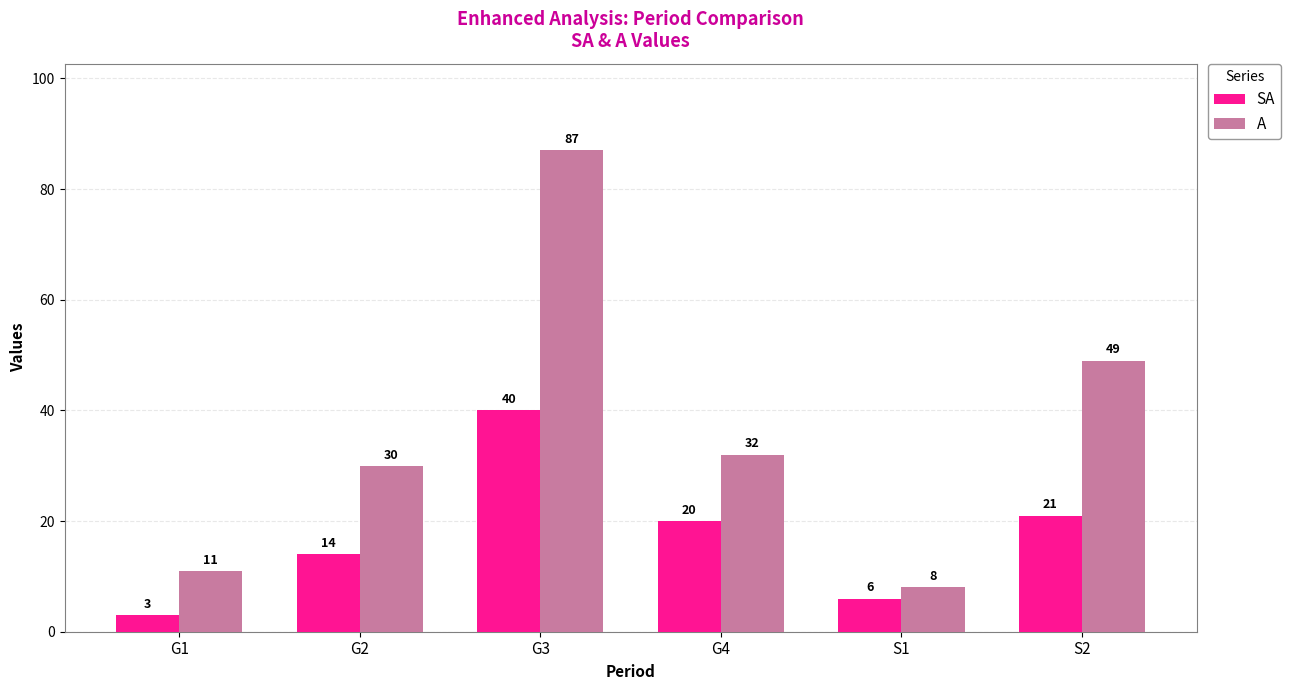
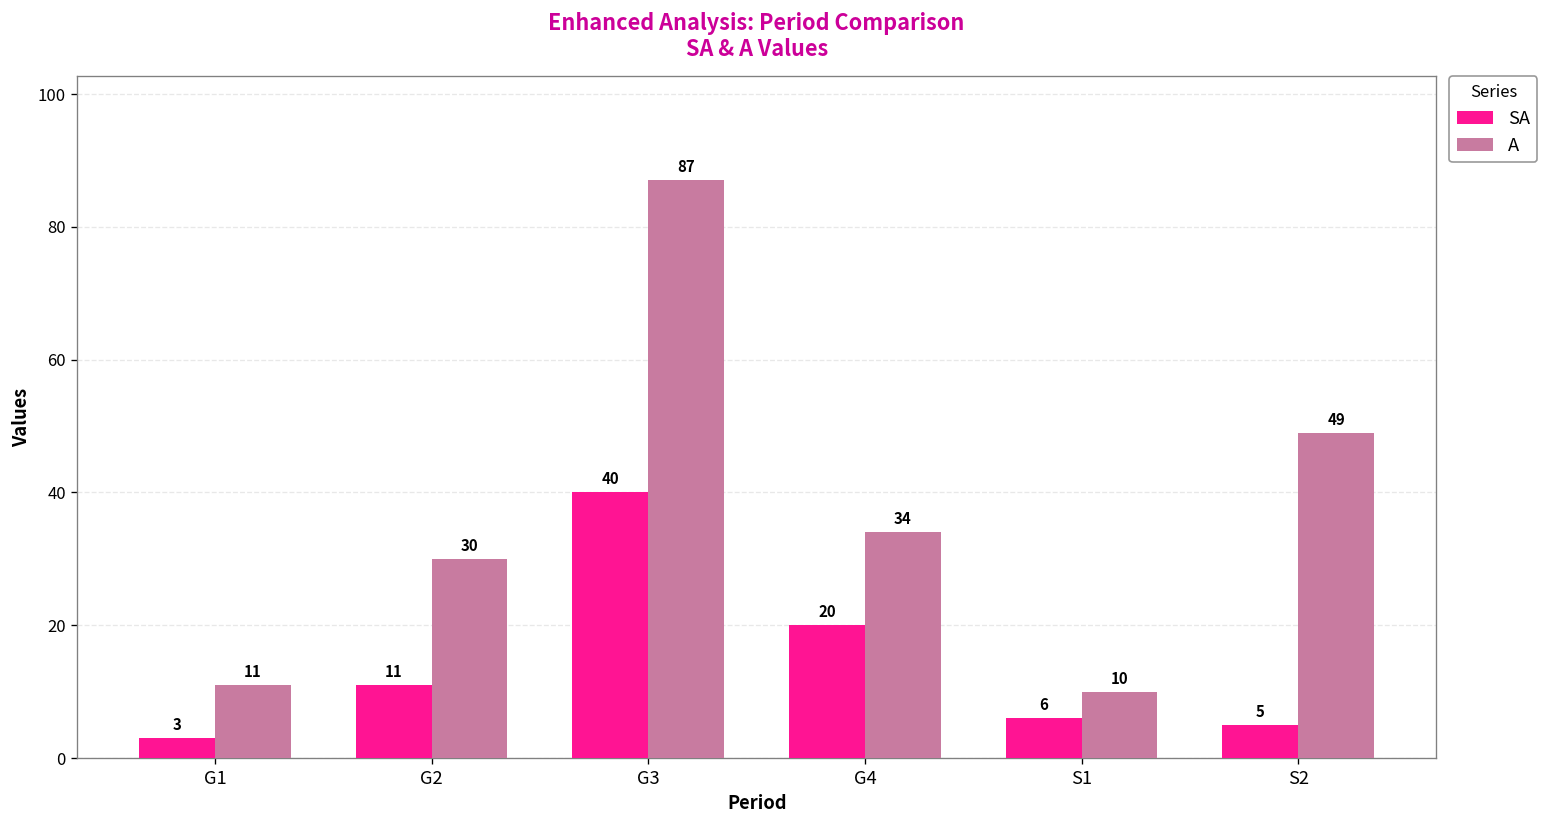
SA, G2: 14 -> 11
A, G4: 32 -> 34
A, S1: 8 -> 10
SA, S2: 21 -> 5
